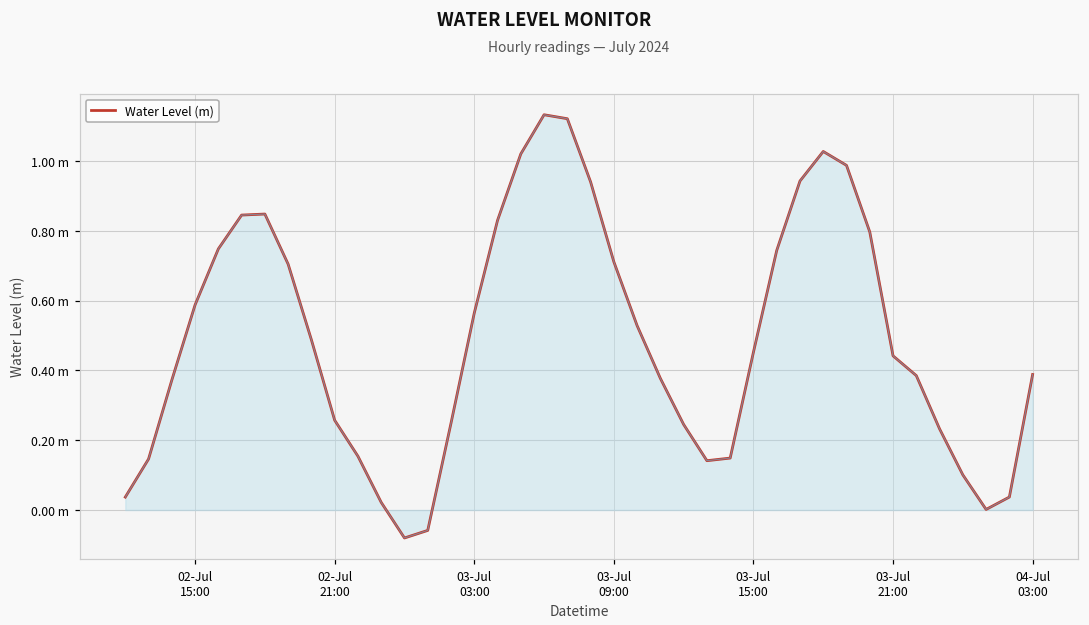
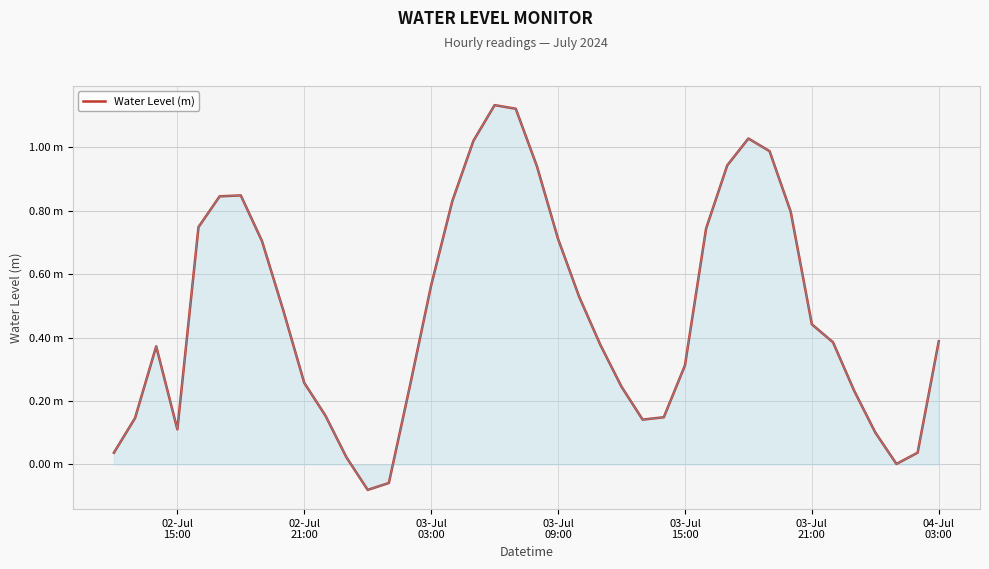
Water Level (m), 02-Jul 15:00: 0.59 m -> 0.11 m
Water Level (m), 03-Jul 15:00: 0.45 m -> 0.31 m
